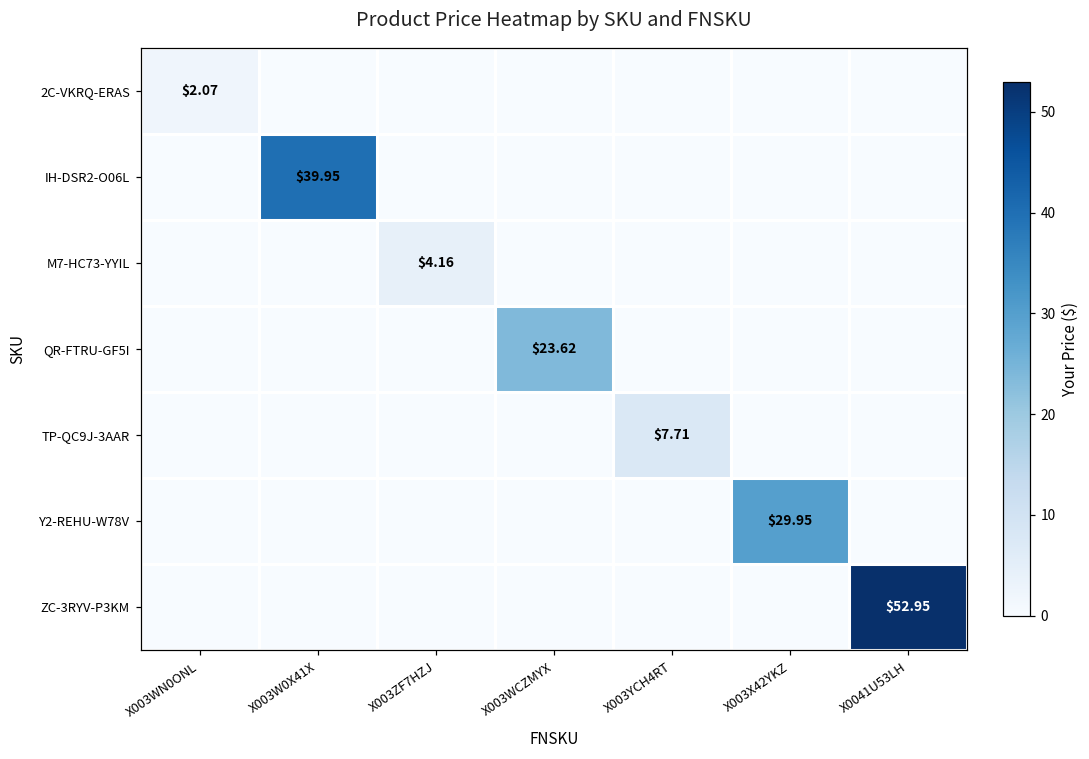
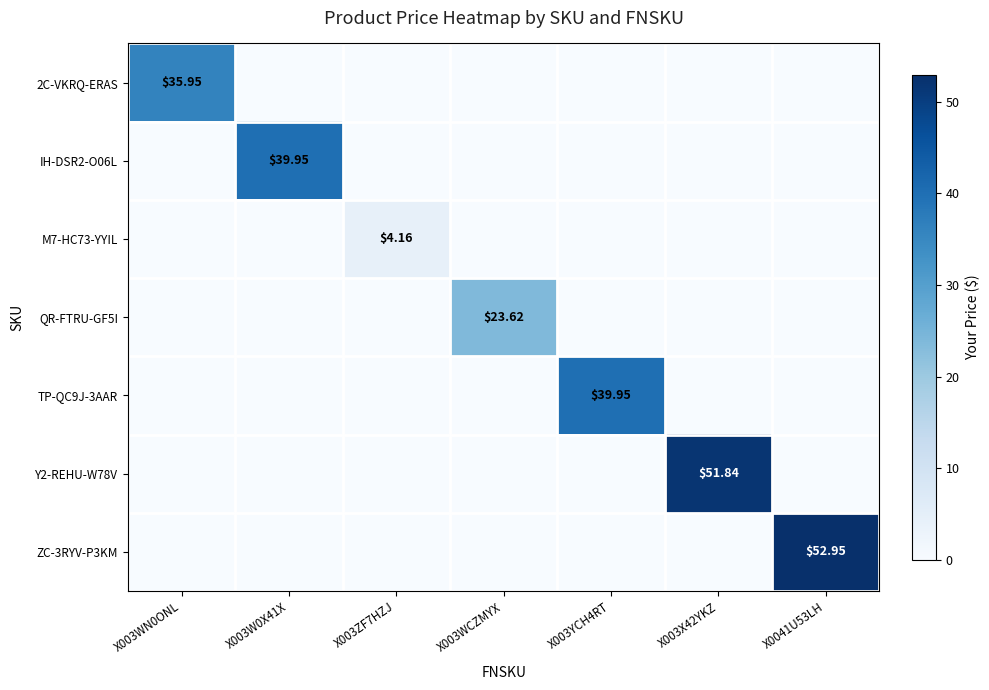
2C-VKRQ-ERAS, X003WN0ONL: $2.07 -> $35.95
TP-QC9J-3AAR, X003YCH4RT: $7.71 -> $39.95
Y2-REHU-W78V, X003X42YKZ: $29.95 -> $51.84
